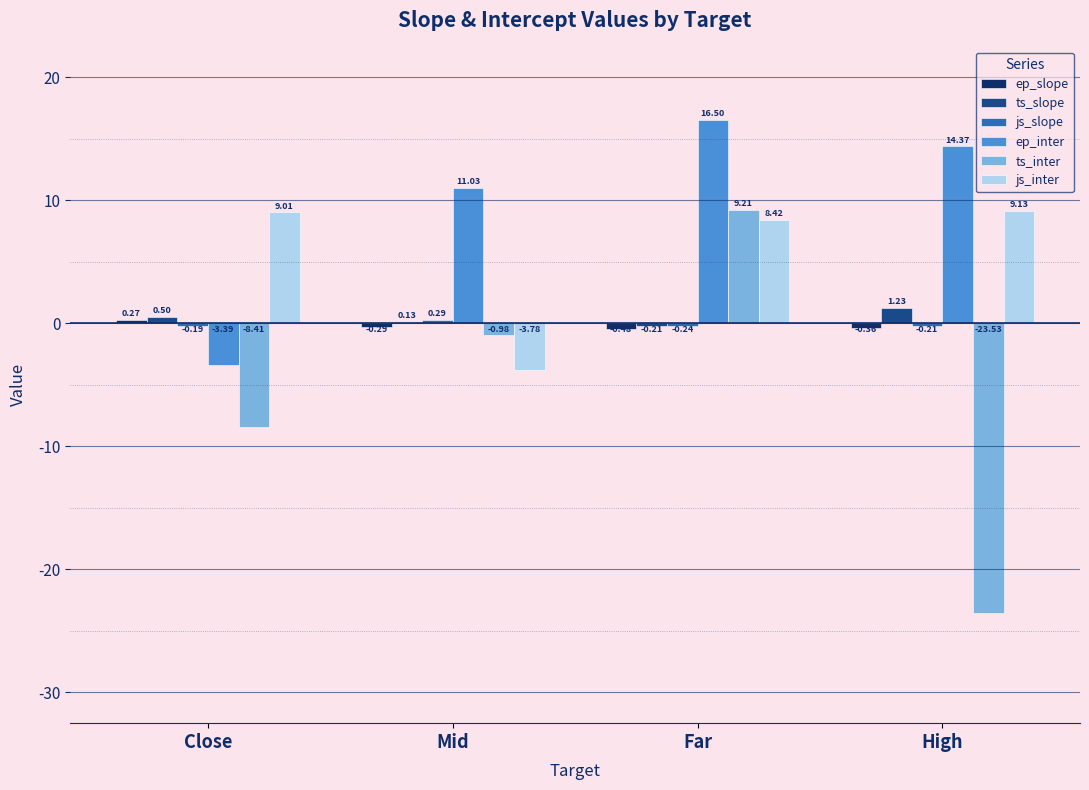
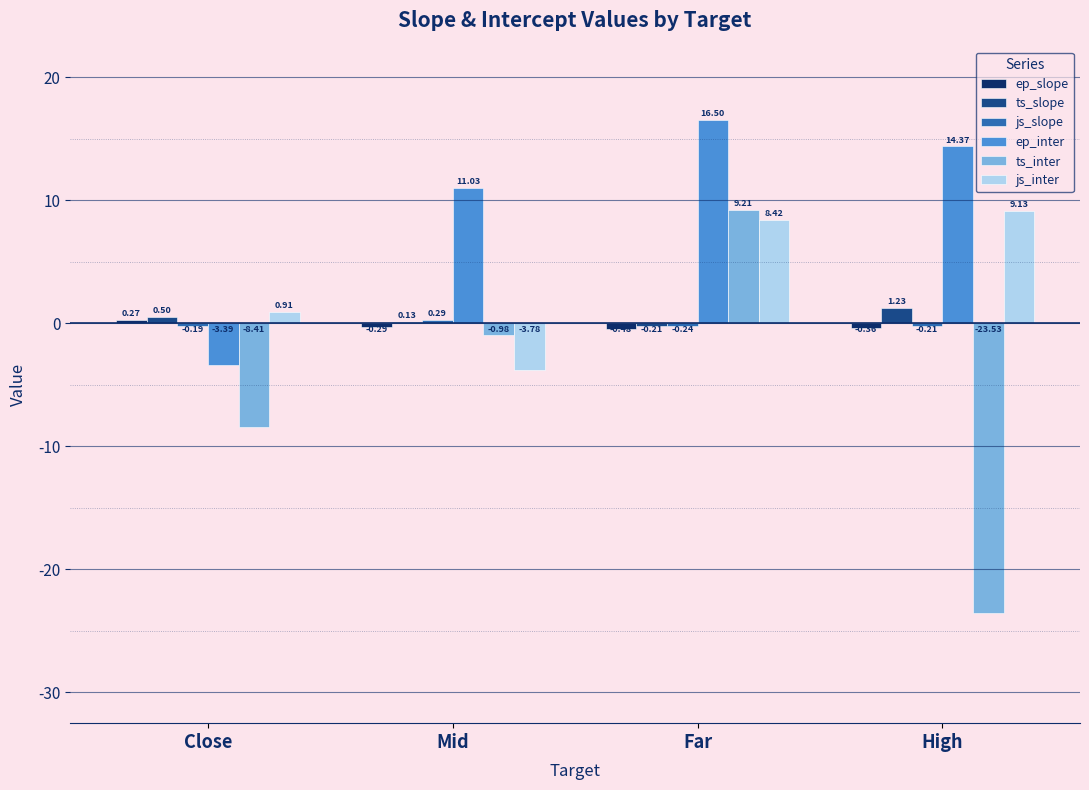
js_inter, Close: 9.01 -> 0.91
